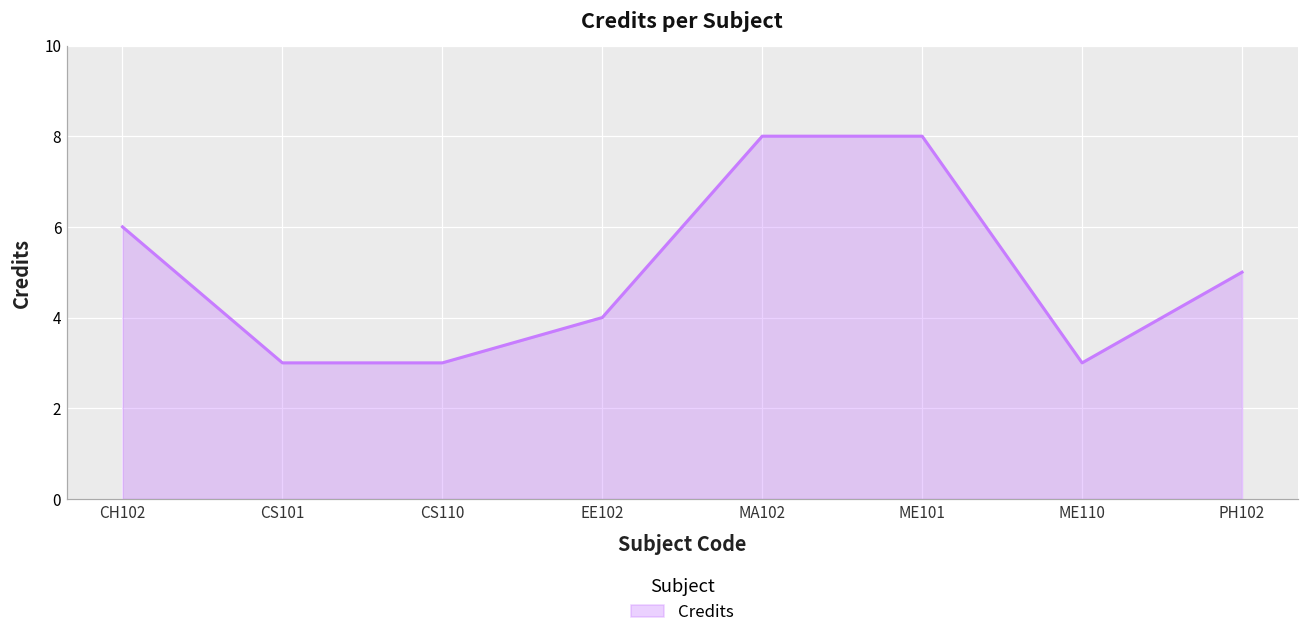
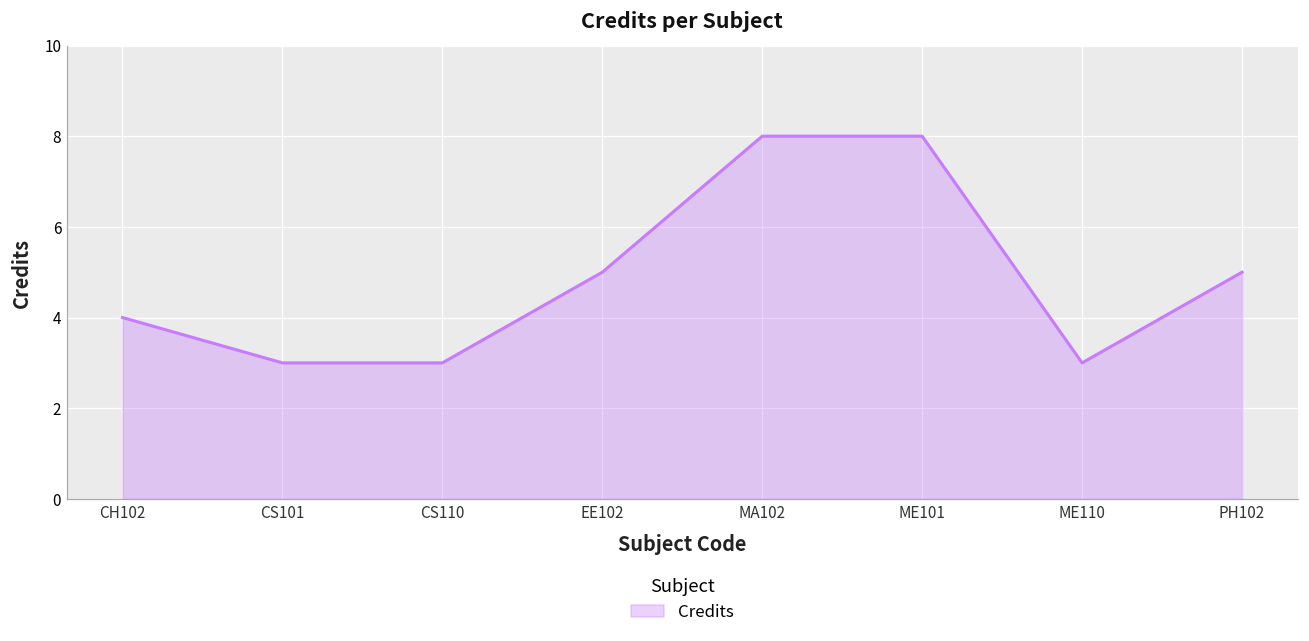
CH102: 6 -> 4
EE102: 4 -> 5
